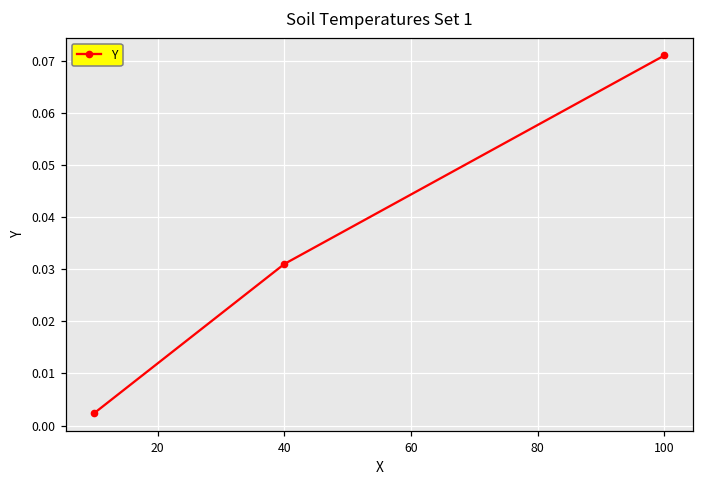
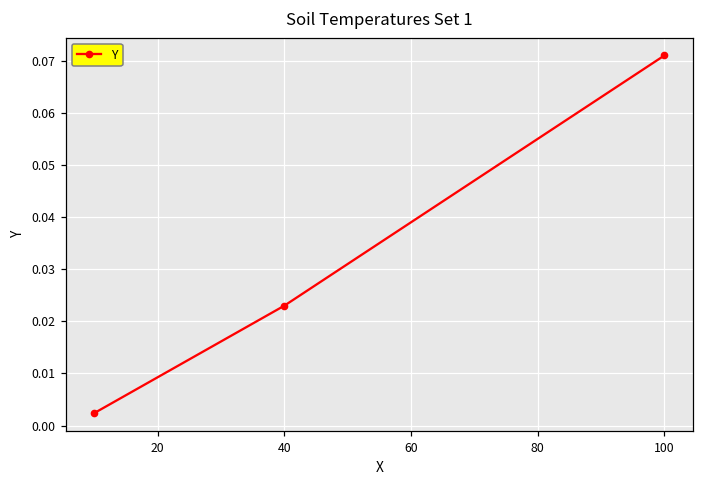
40: 0.031 -> 0.023
